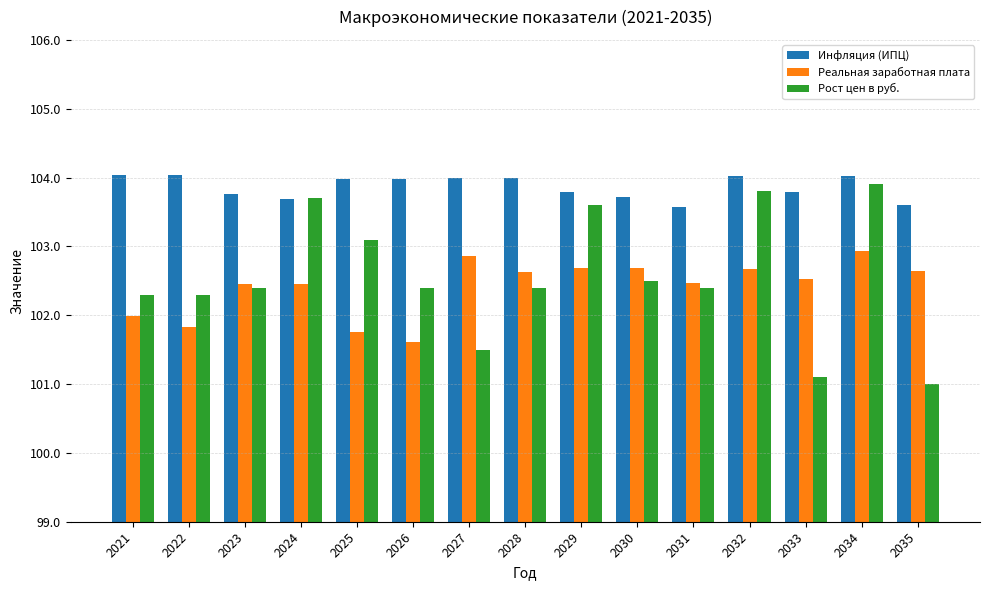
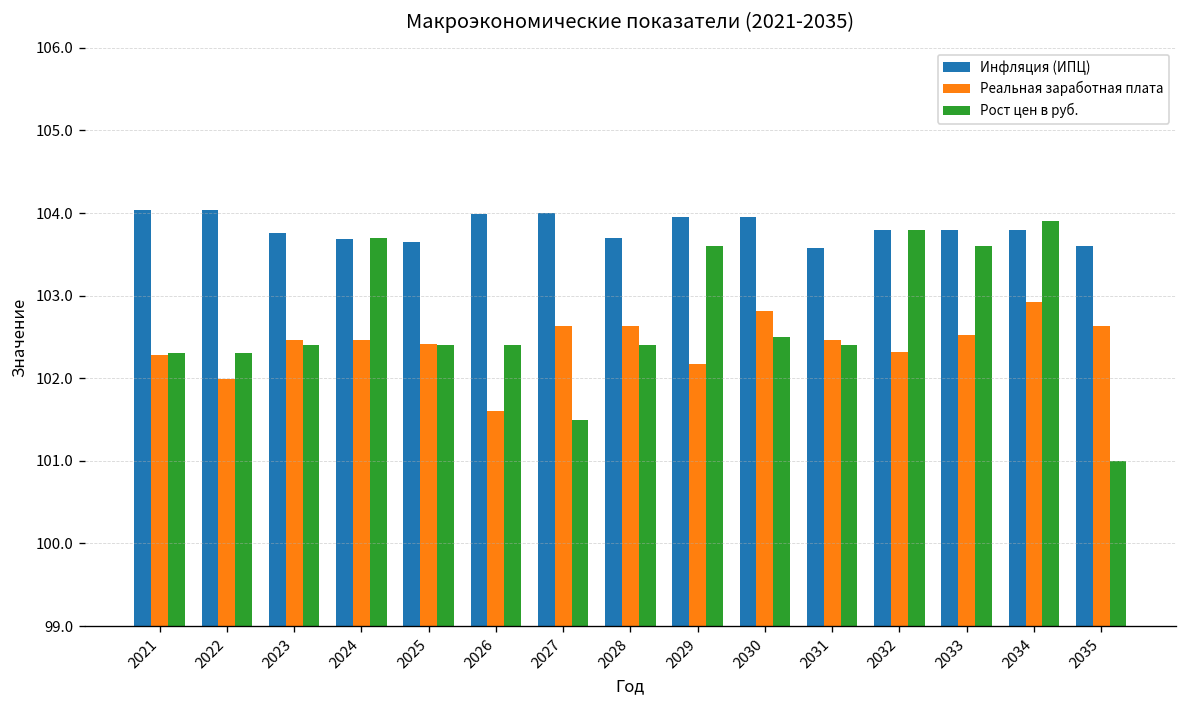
Реальная заработная плата, 2021: 102.0 -> 102.3
Реальная заработная плата, 2022: 101.8 -> 102.0
Инфляция (ИПЦ), 2025: 104.0 -> 103.7
Реальная заработная плата, 2025: 101.8 -> 102.4
Рост цен в руб., 2025: 103.1 -> 102.4
Реальная заработная плата, 2027: 102.9 -> 102.6
Инфляция (ИПЦ), 2028: 104.0 -> 103.7
Инфляция (ИПЦ), 2029: 103.8 -> 104.0
Реальная заработная плата, 2029: 102.7 -> 102.2
Инфляция (ИПЦ), 2030: 103.7 -> 104.0
Реальная заработная плата, 2030: 102.7 -> 102.8
Инфляция (ИПЦ), 2032: 104.0 -> 103.8
Реальная заработная плата, 2032: 102.7 -> 102.3
Рост цен в руб., 2033: 101.1 -> 103.6
Инфляция (ИПЦ), 2034: 104.0 -> 103.8
